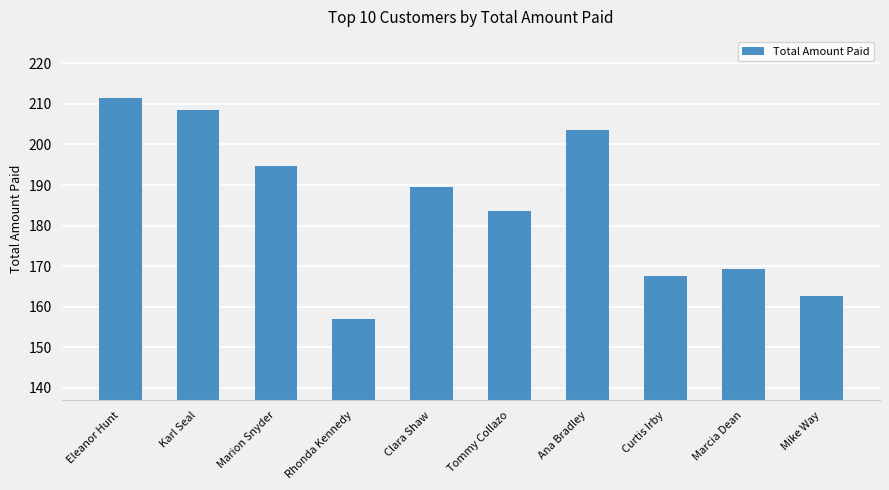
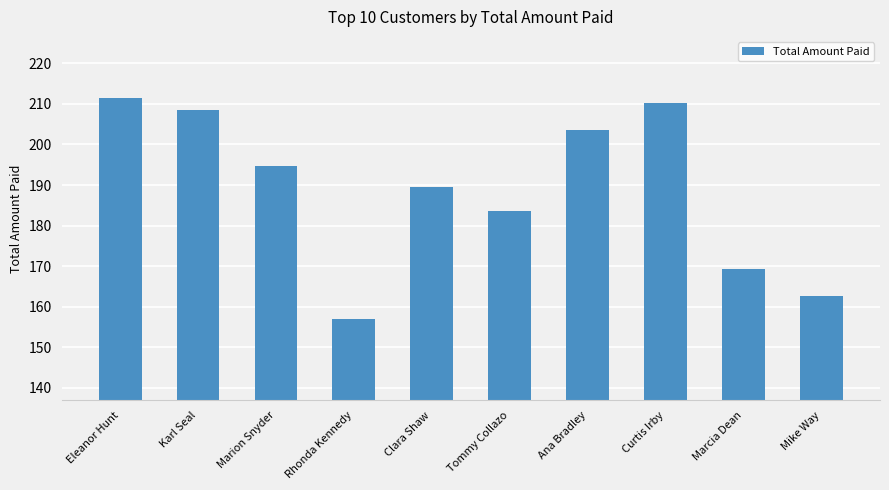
Curtis Irby: 168 -> 210
